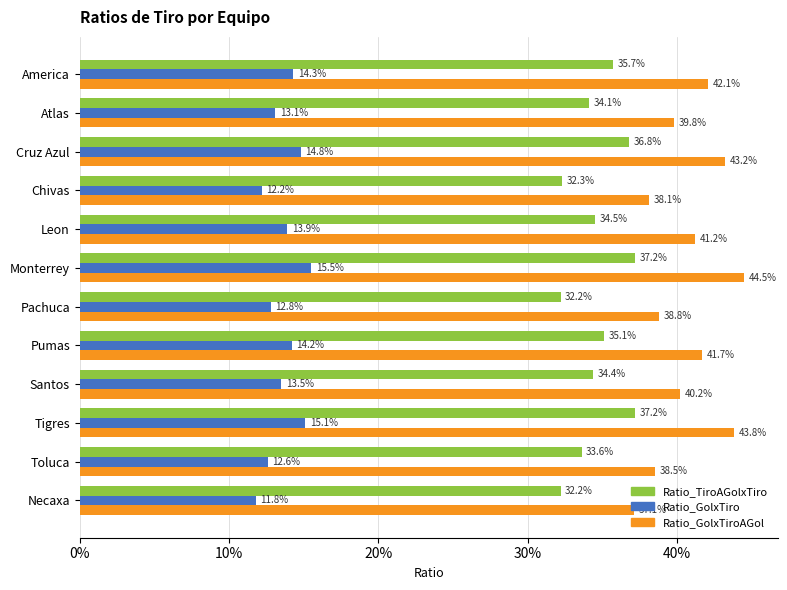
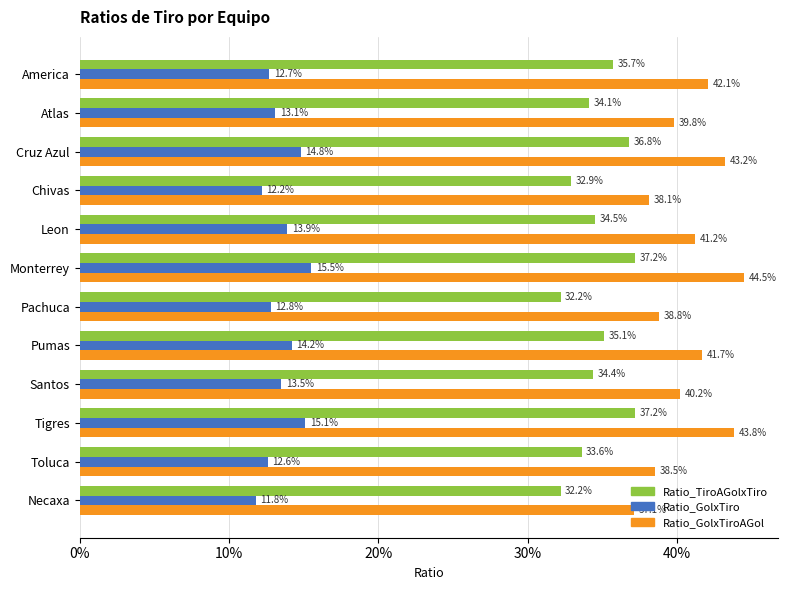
Ratio_GolxTiro, America: 14.3% -> 12.7%
Ratio_TiroAGolxTiro, Chivas: 32.3% -> 32.9%
